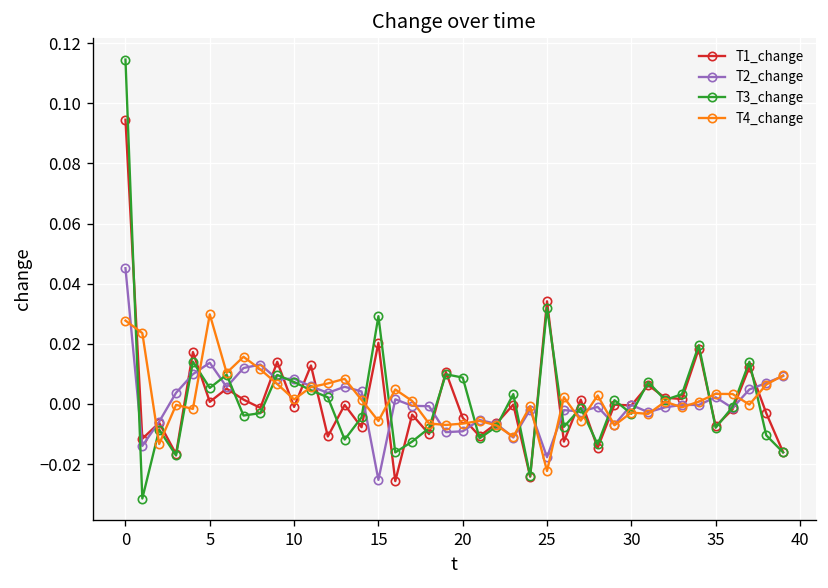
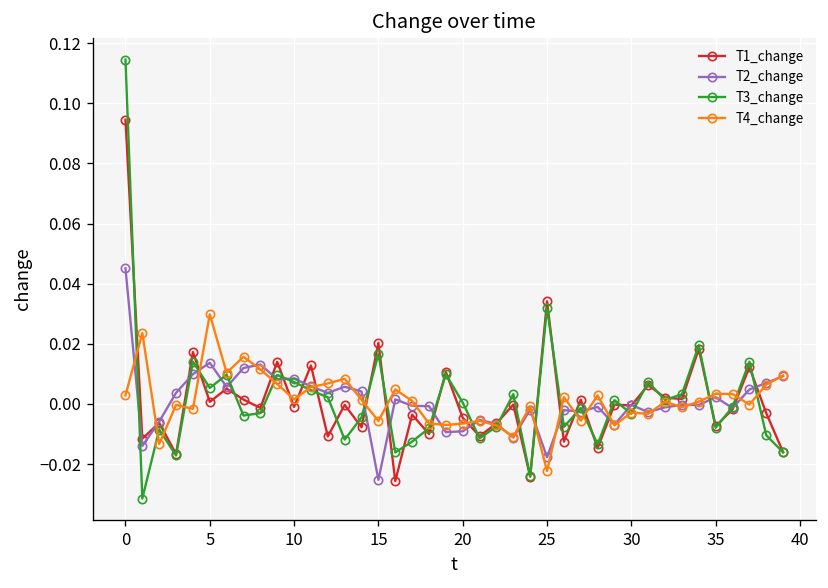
T4_change, 0: 0.028 -> 0.003
T3_change, 15: 0.029 -> 0.017
T3_change, 20: 0.009 -> 0.000
